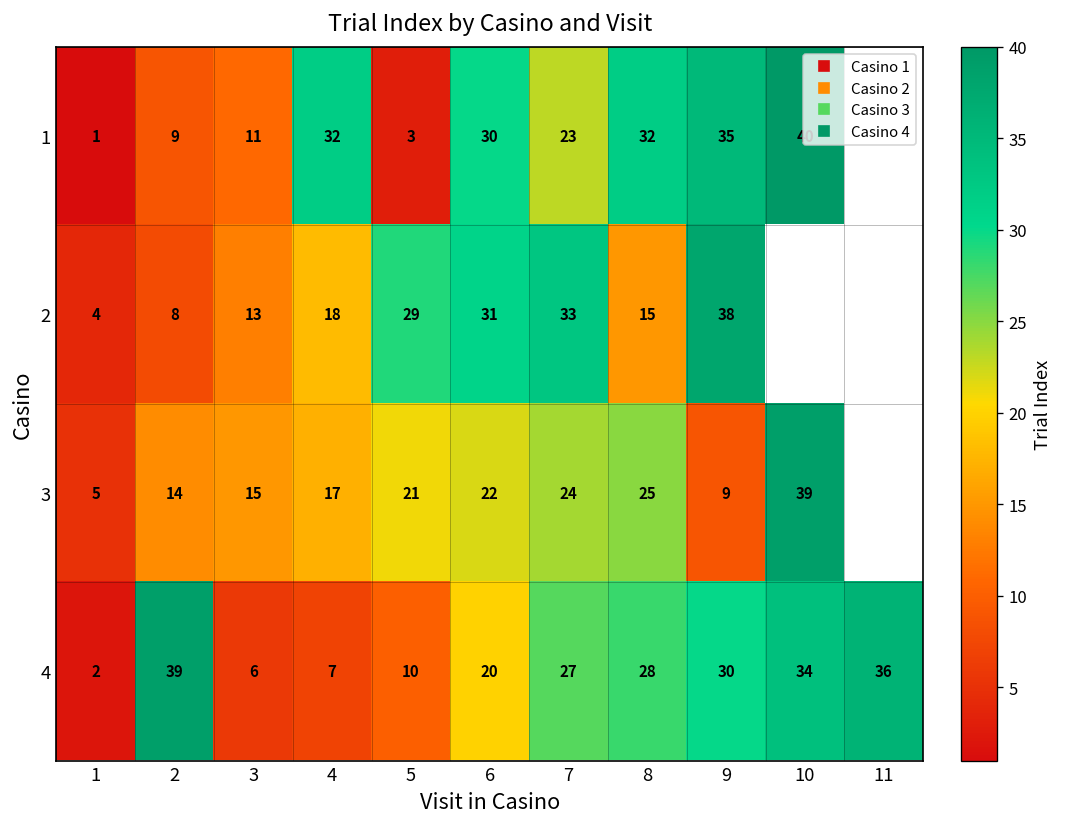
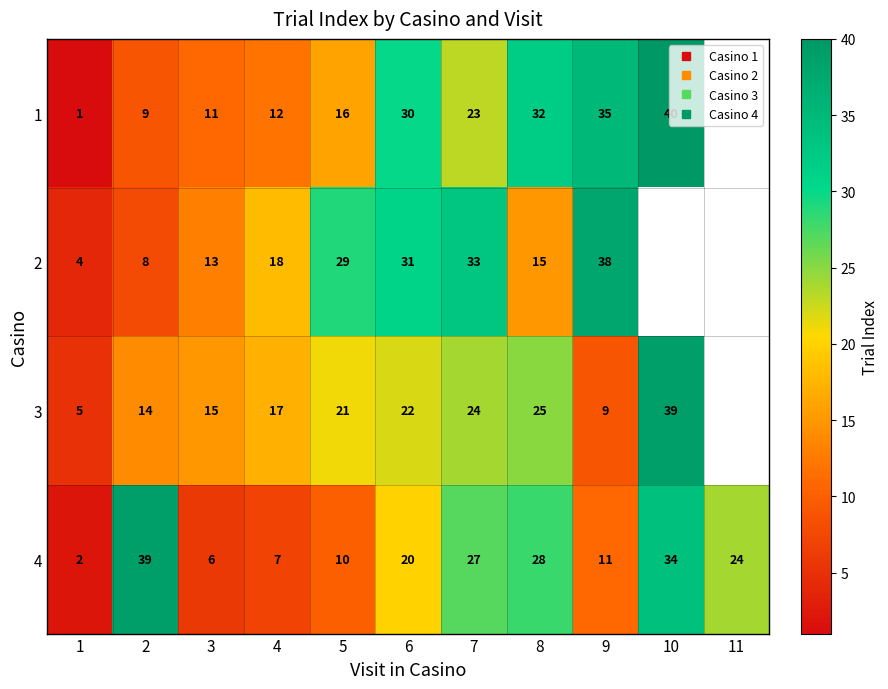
1, 4: 32 -> 12
1, 5: 3 -> 16
4, 9: 30 -> 11
4, 11: 36 -> 24
